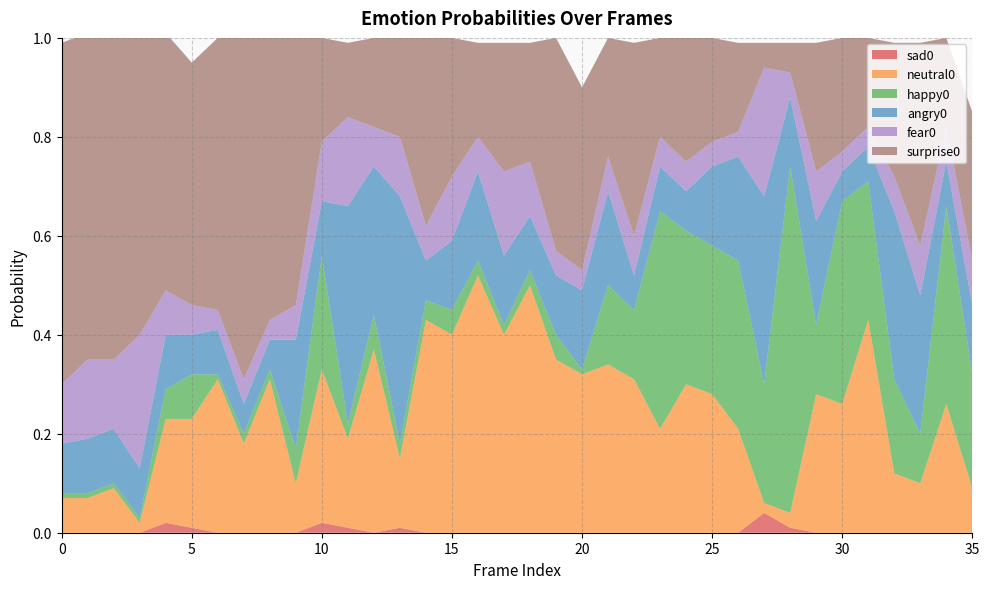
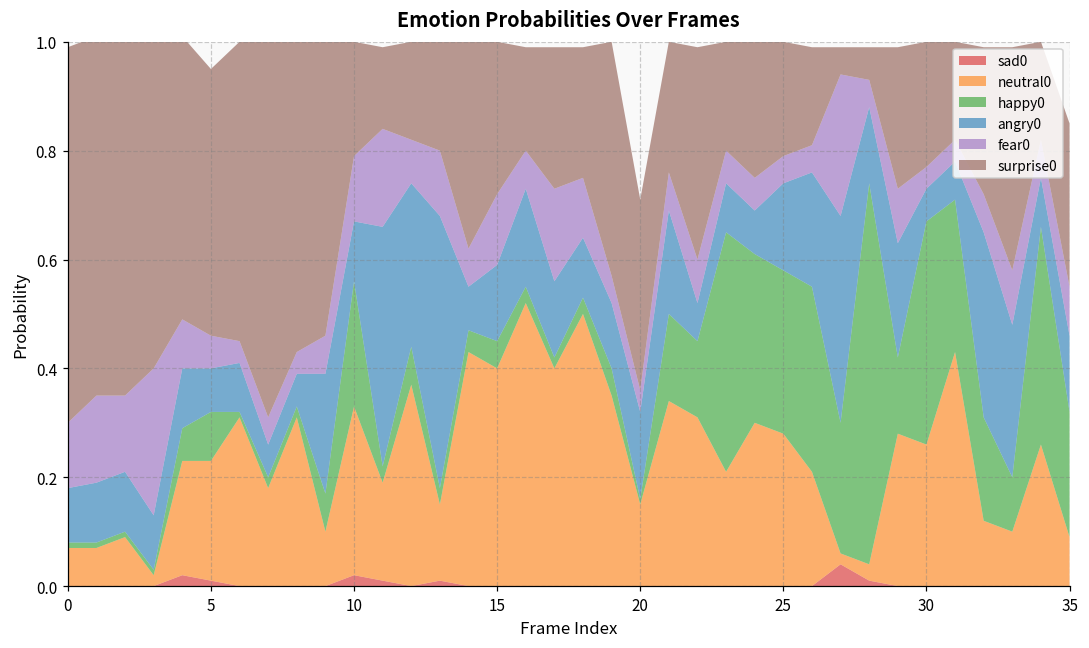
neutral0, 20: 0.32 -> 0.15
surprise0, 20: 0.37 -> 0.35
